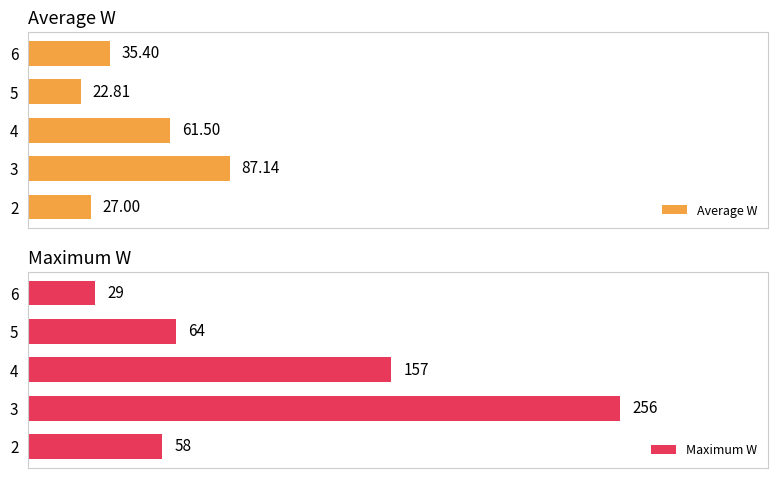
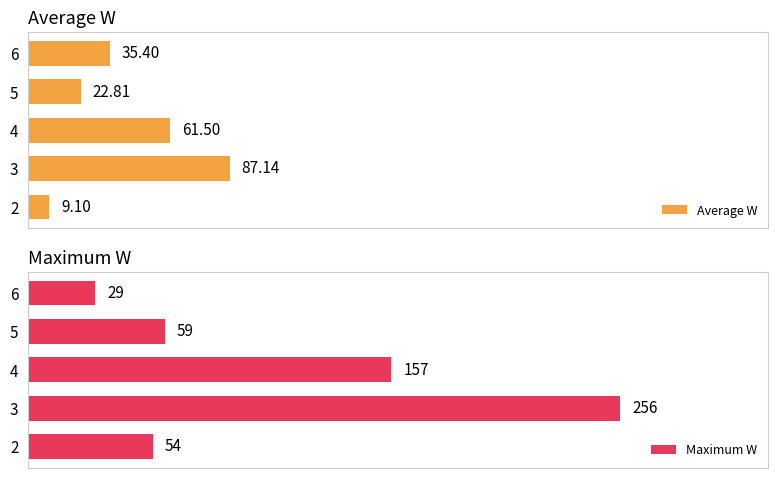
Average W, 2: 27.00 -> 9.10
Maximum W, 5: 64 -> 59
Maximum W, 2: 58 -> 54
